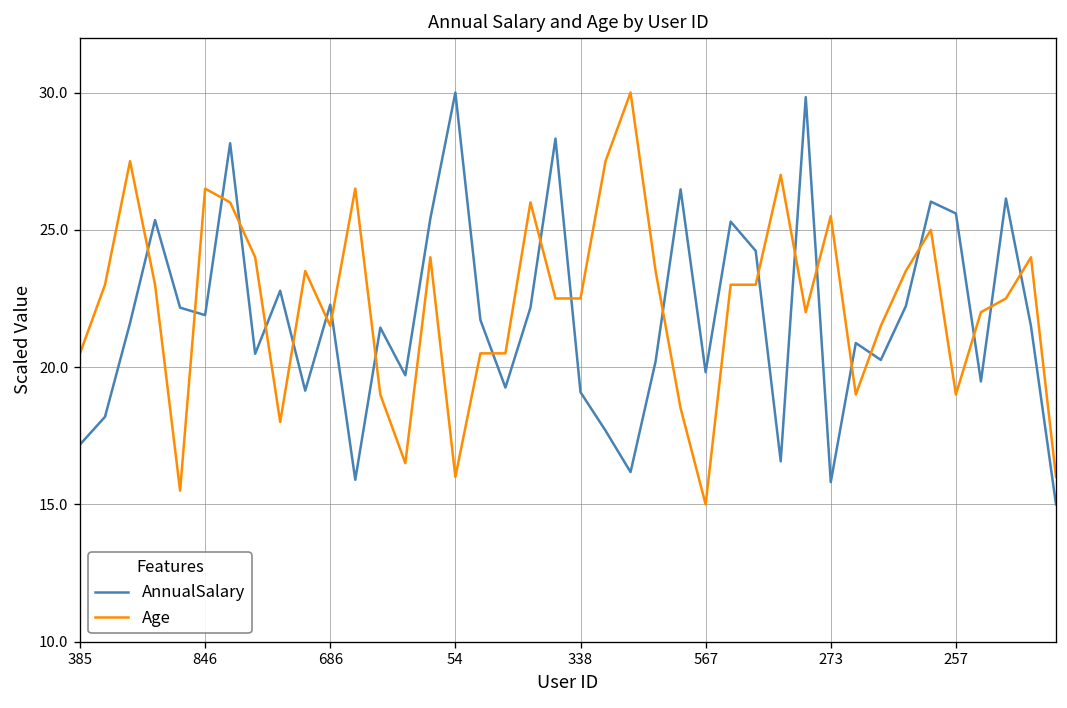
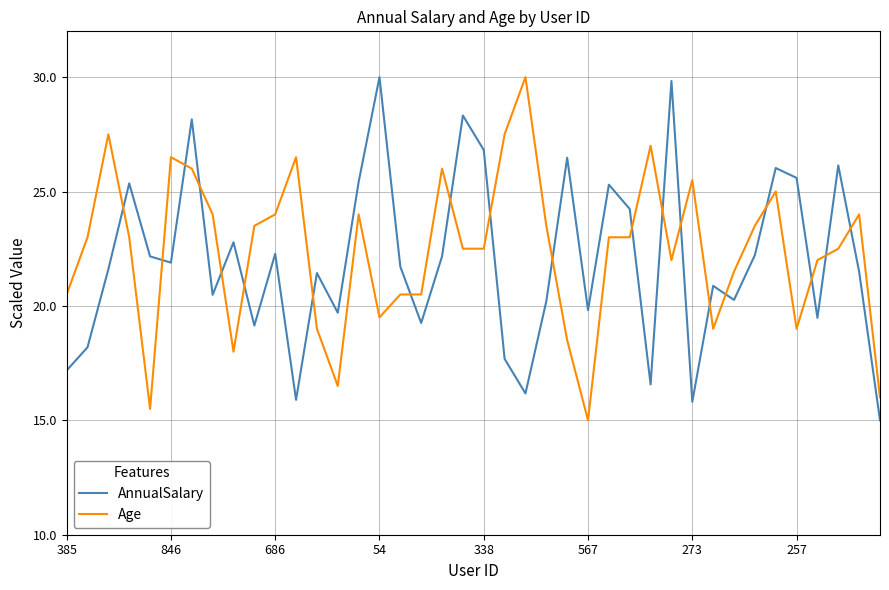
Age, 686: 21.5 -> 24.0
Age, 54: 16.0 -> 19.5
AnnualSalary, 338: 19.1 -> 26.8
